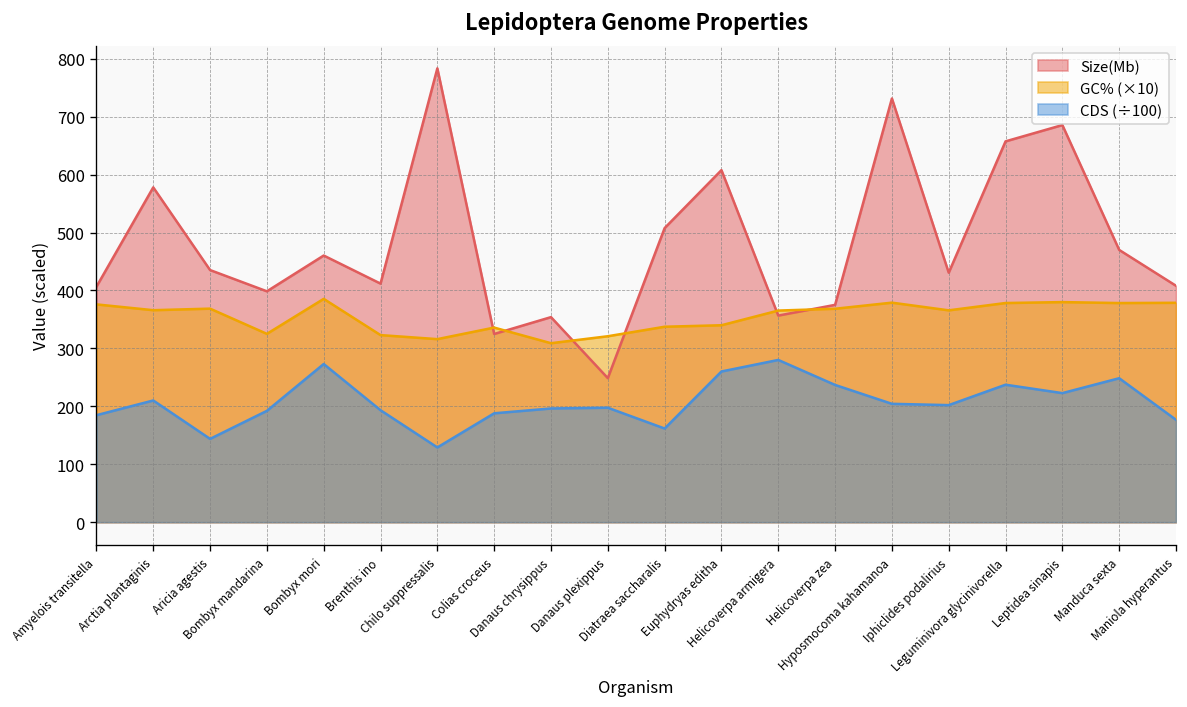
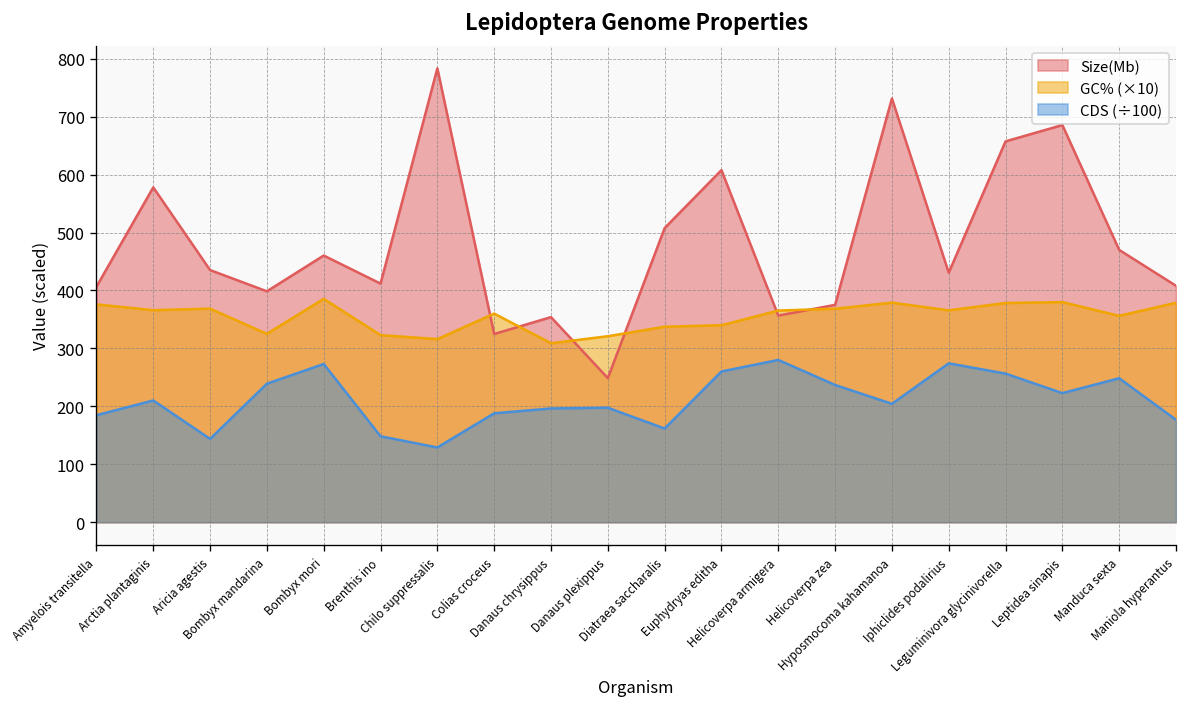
CDS (÷100), Bombyx mandarina: 190 -> 240
CDS (÷100), Brenthis ino: 190 -> 150
GC% (×10), Colias croceus: 340 -> 360
CDS (÷100), Iphiclides podalirius: 200 -> 270
CDS (÷100), Leguminivora glycinivorella: 240 -> 260
GC% (×10), Manduca sexta: 380 -> 360
